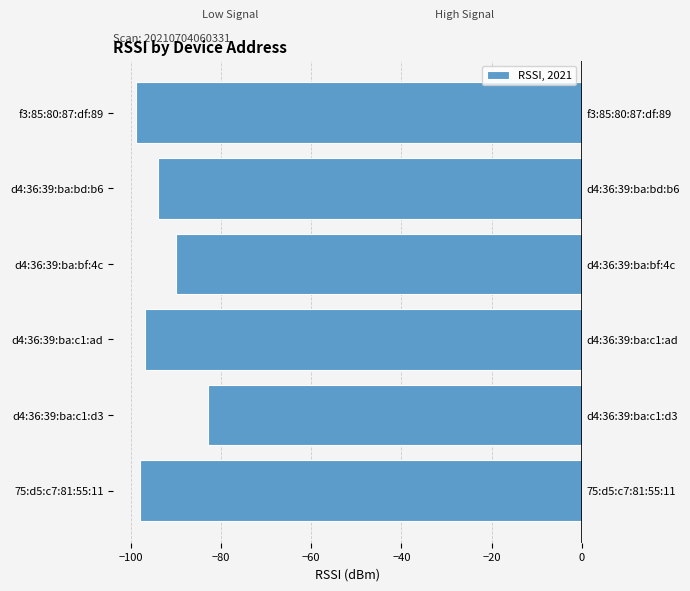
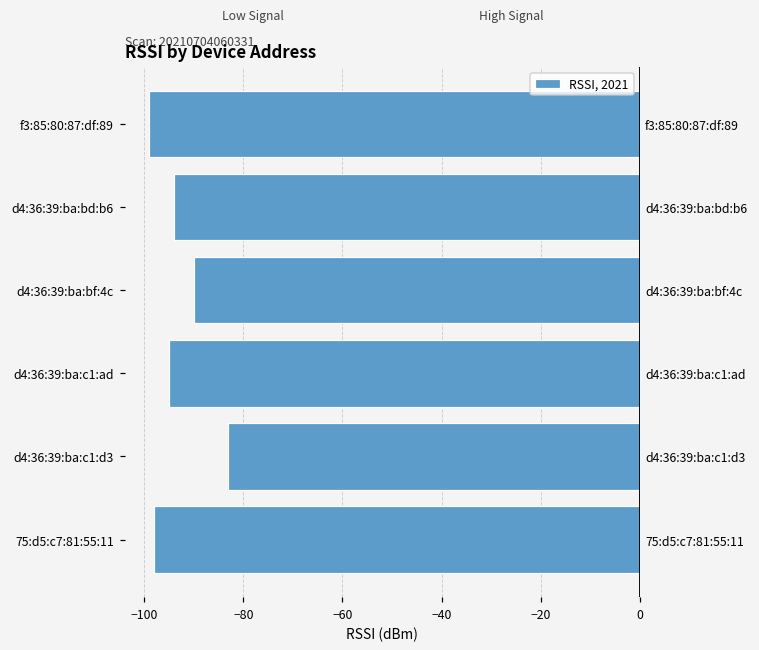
d4:36:39:ba:c1:ad: -97 -> -95
